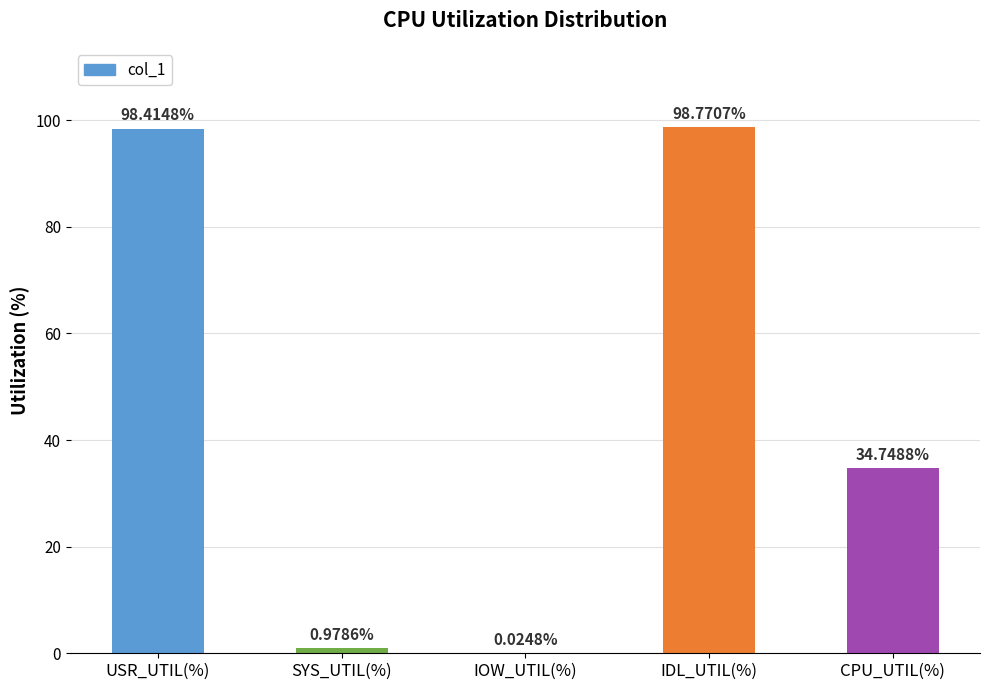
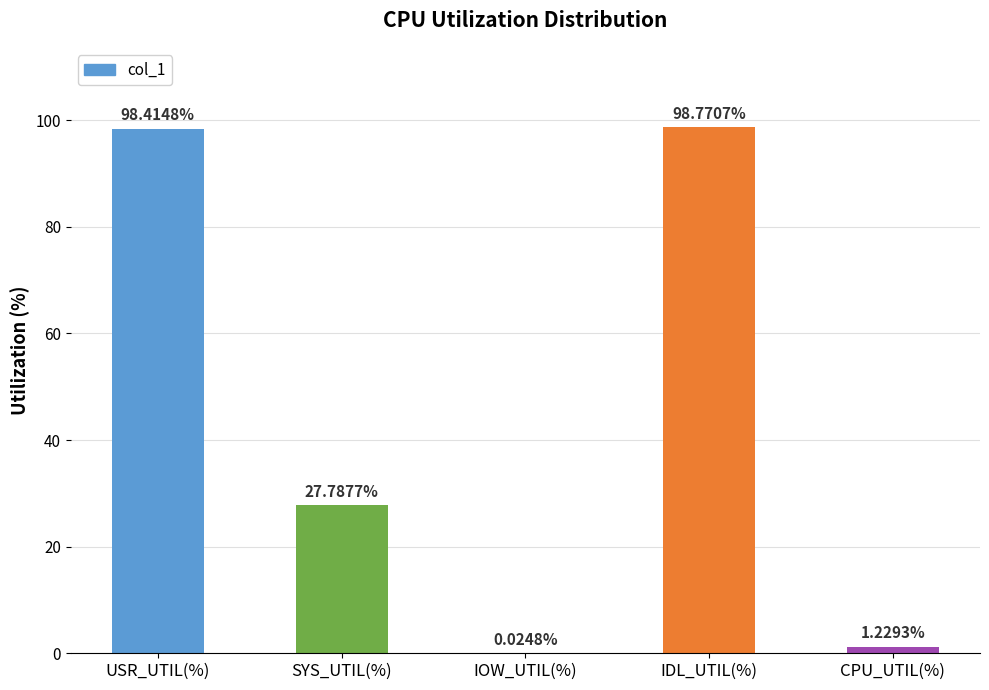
SYS_UTIL(%): 0.9786% -> 27.7877%
CPU_UTIL(%): 34.7488% -> 1.2293%
